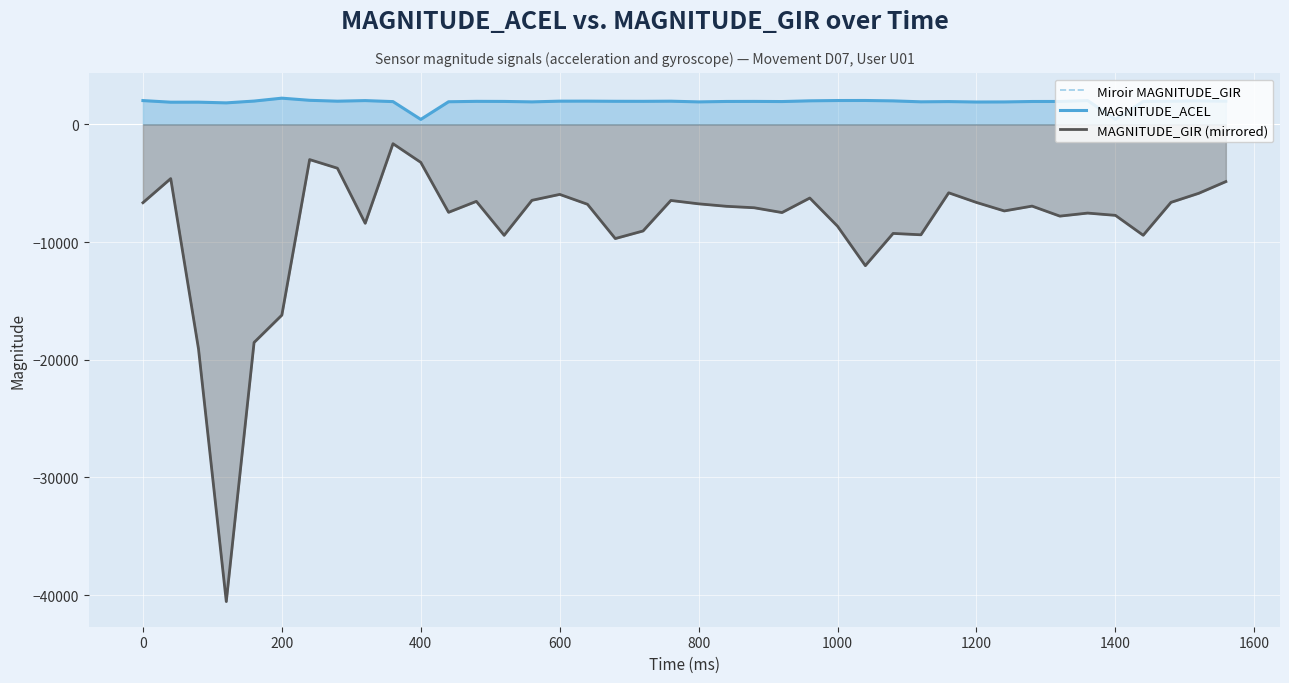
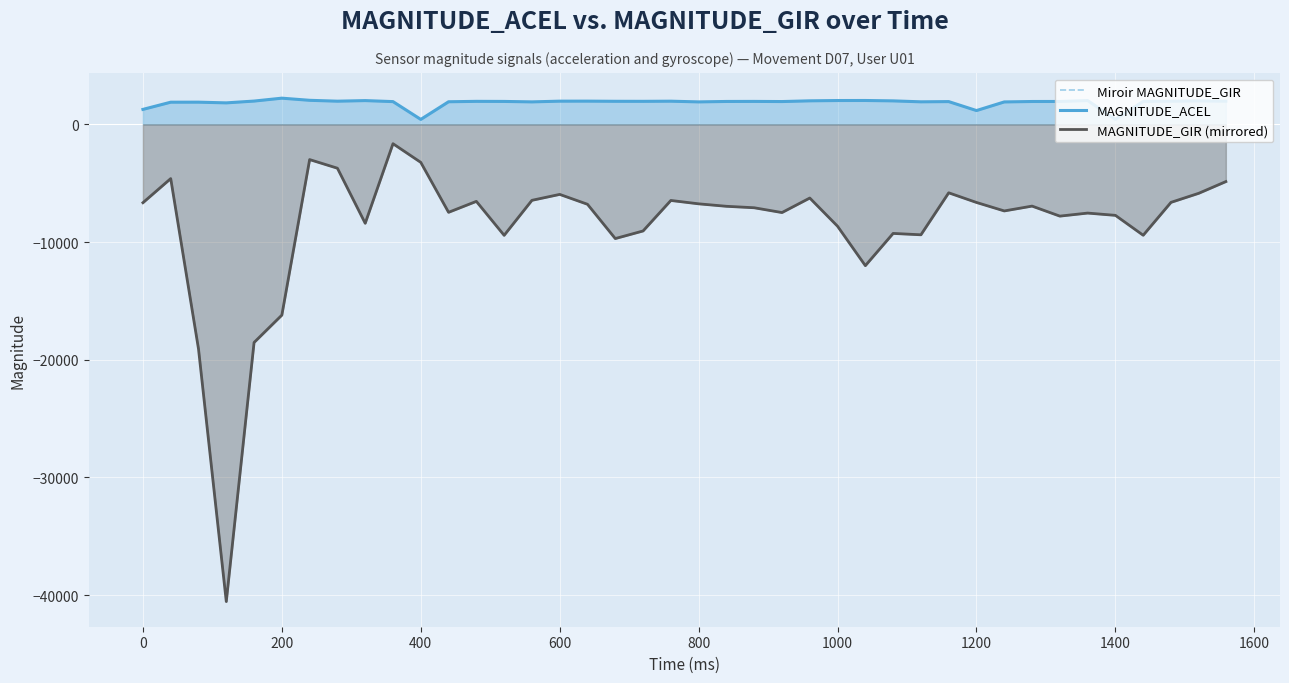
MAGNITUDE_ACEL, 0: 2000 -> 1300
MAGNITUDE_ACEL, 1200: 1900 -> 1200
